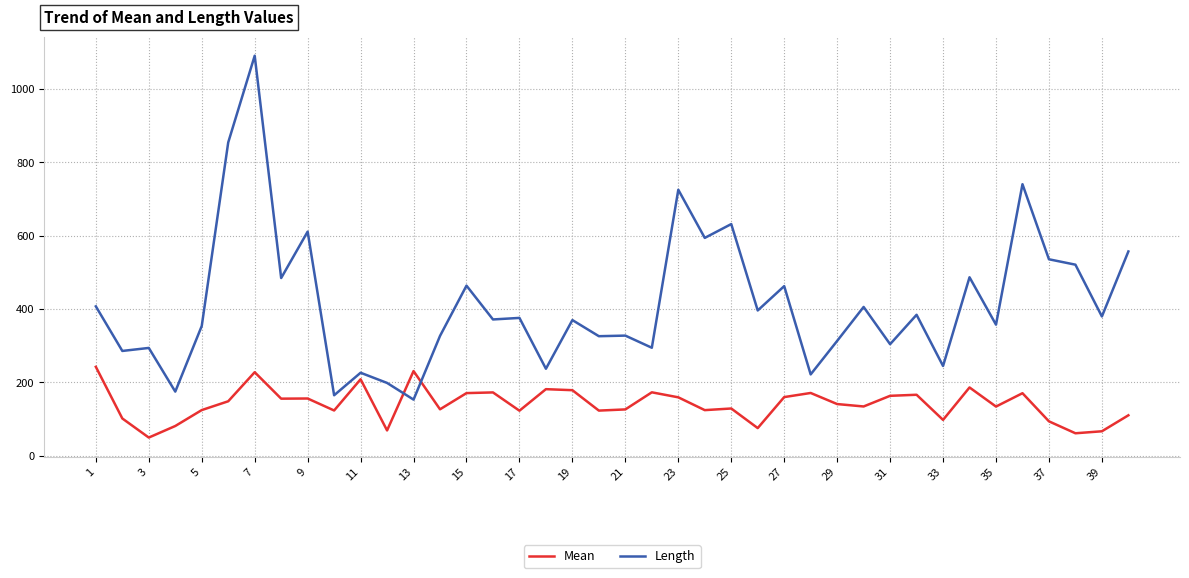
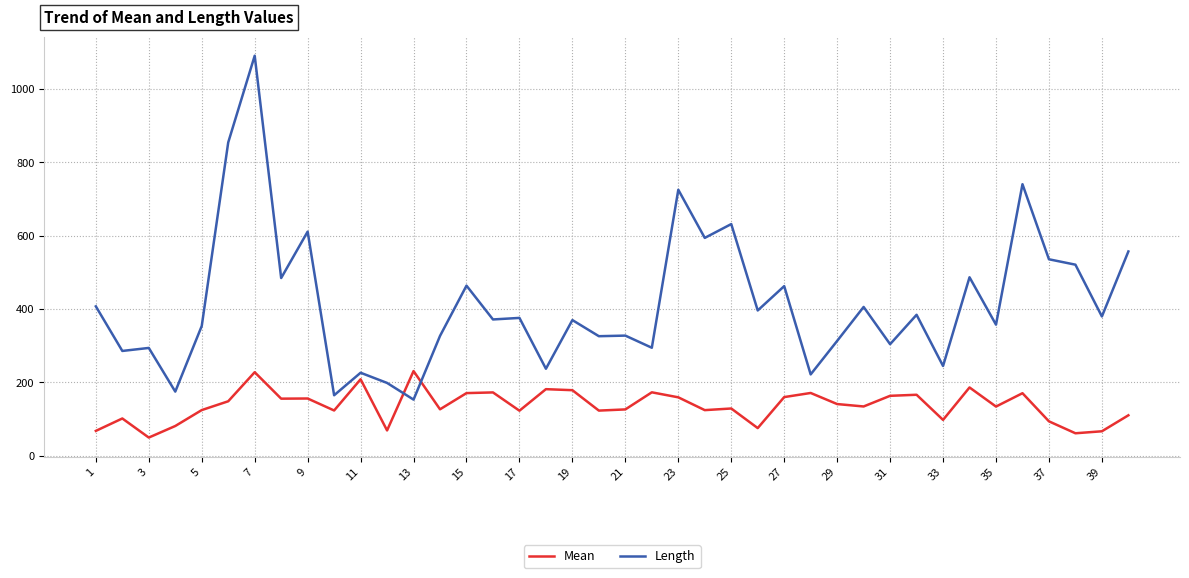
Mean, 1: 240 -> 70
